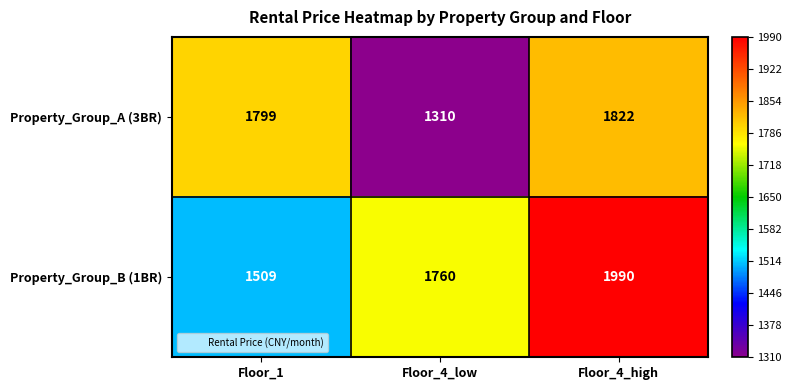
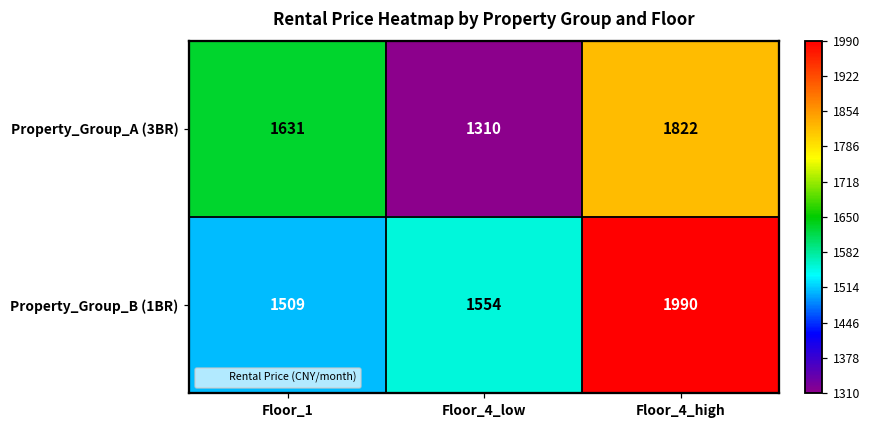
Property_Group_A (3BR), Floor_1: 1799 -> 1631
Property_Group_B (1BR), Floor_4_low: 1760 -> 1554
